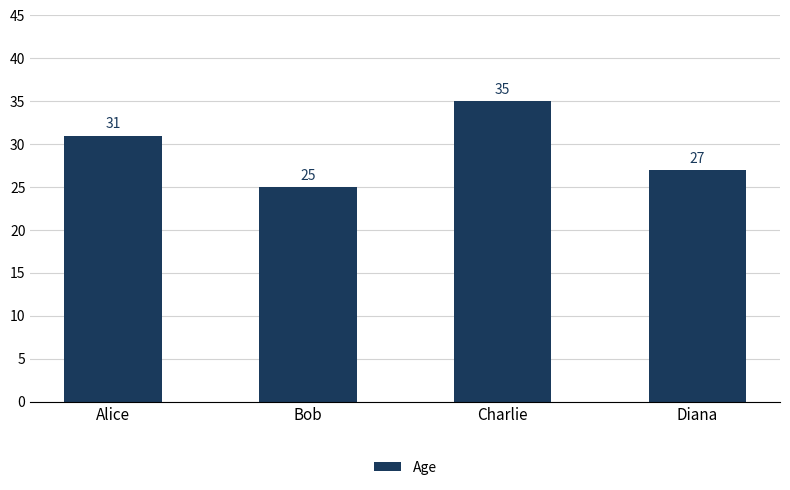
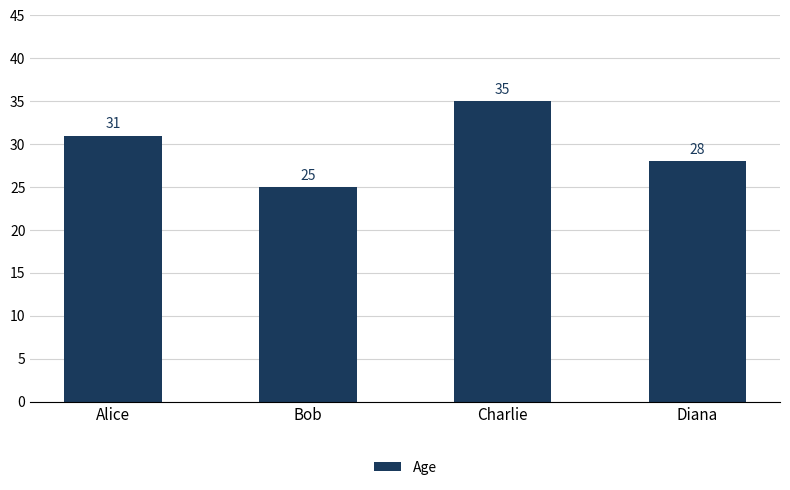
Diana: 27 -> 28
